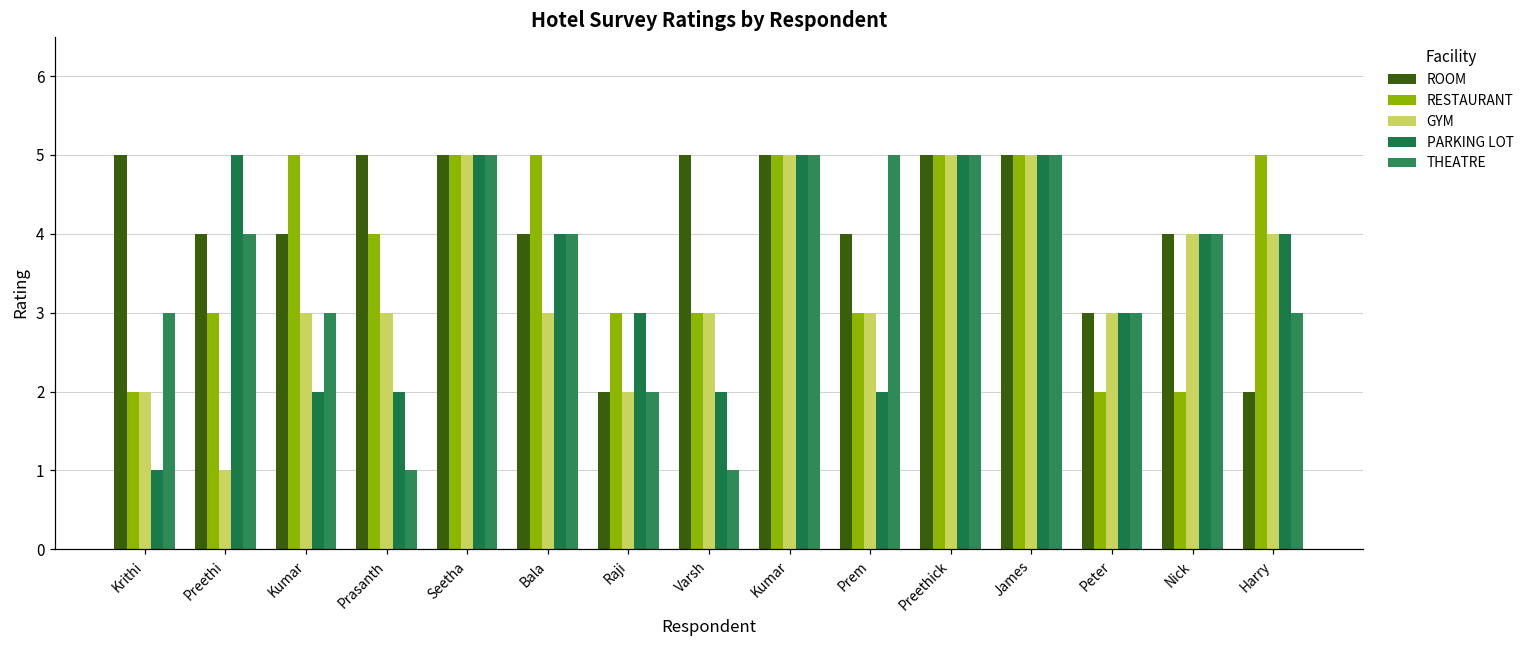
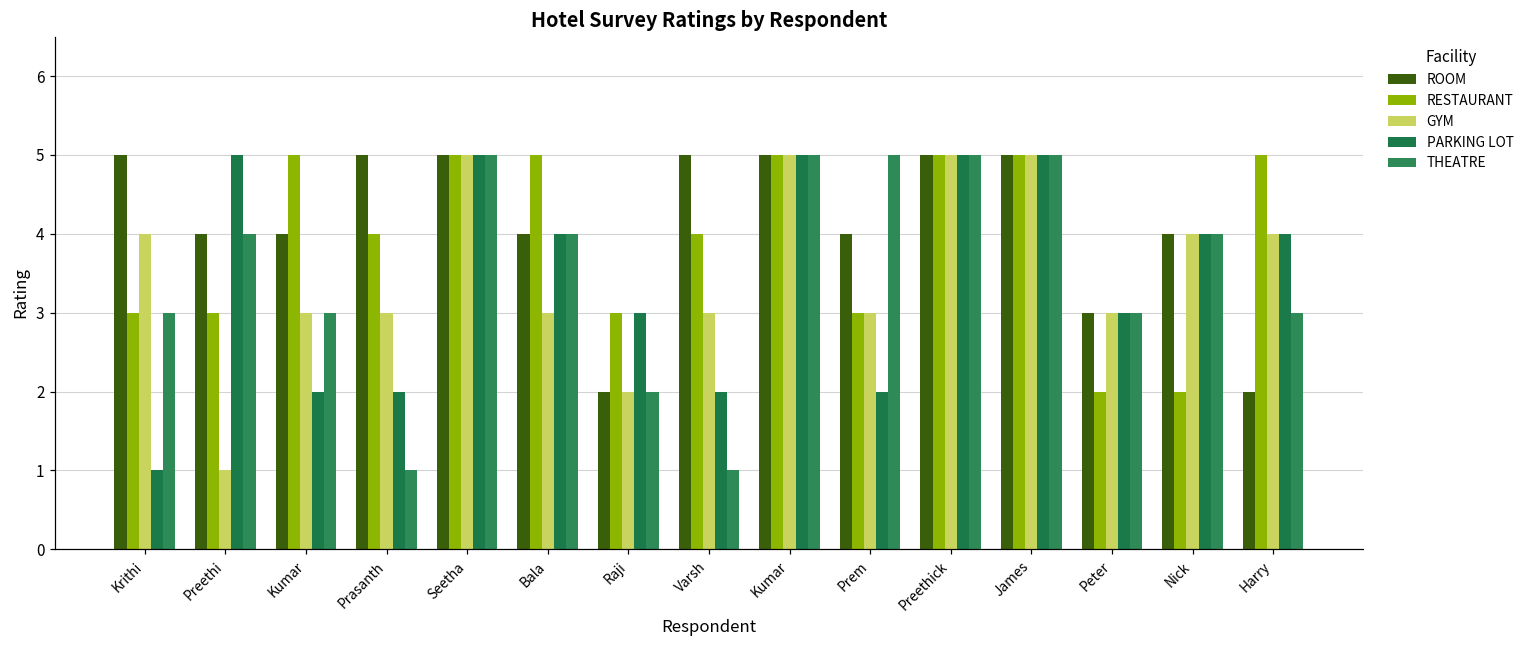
RESTAURANT, Krithi: 2 -> 3
GYM, Krithi: 2 -> 4
RESTAURANT, Varsh: 3 -> 4
